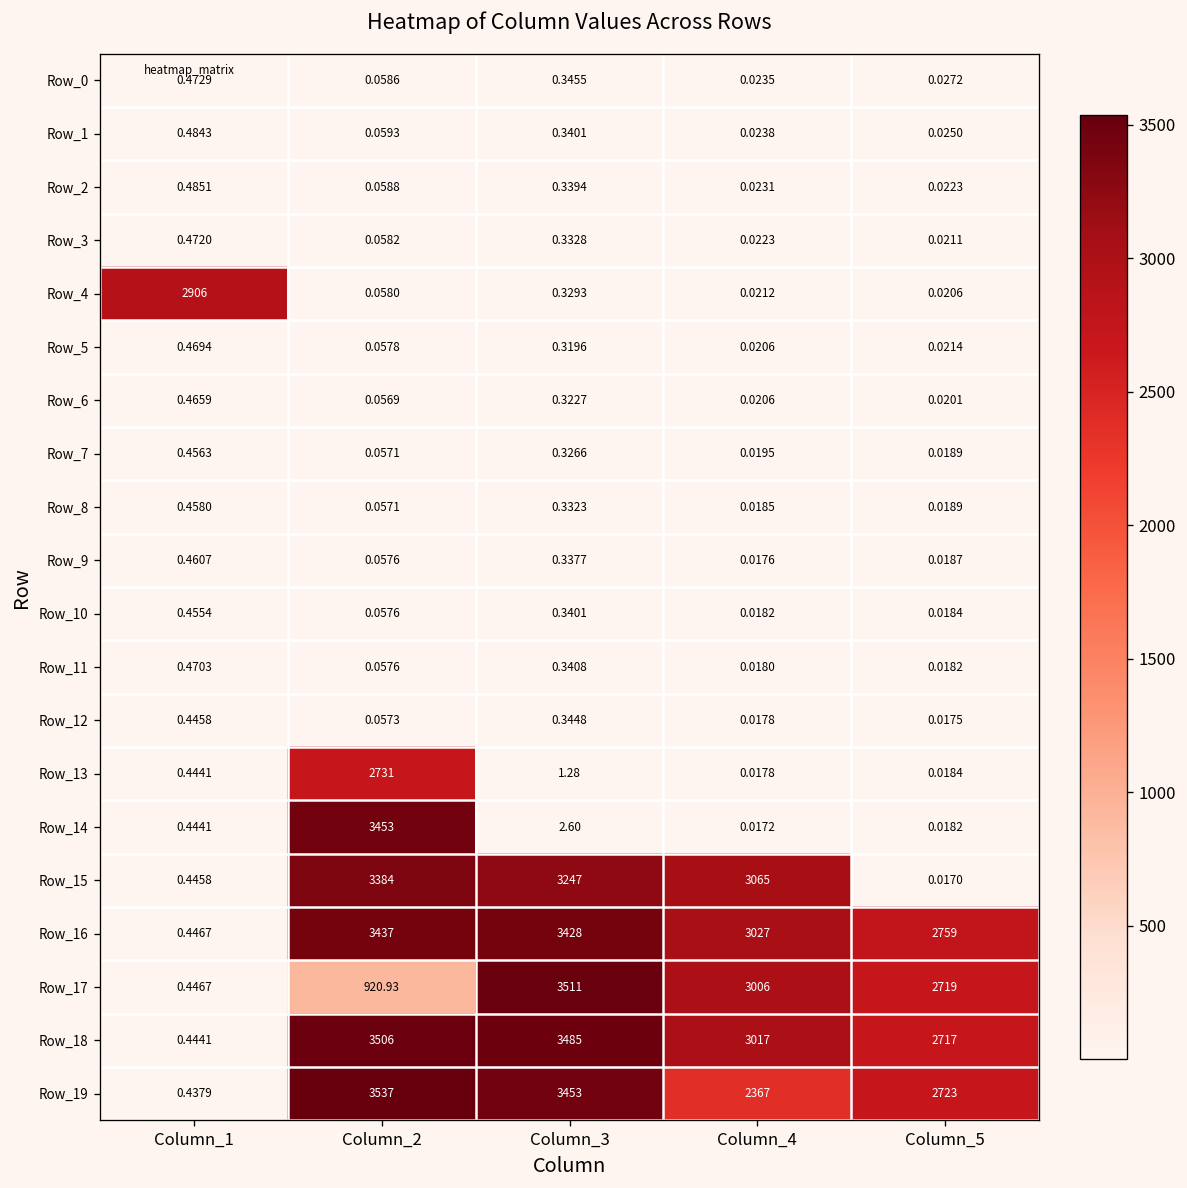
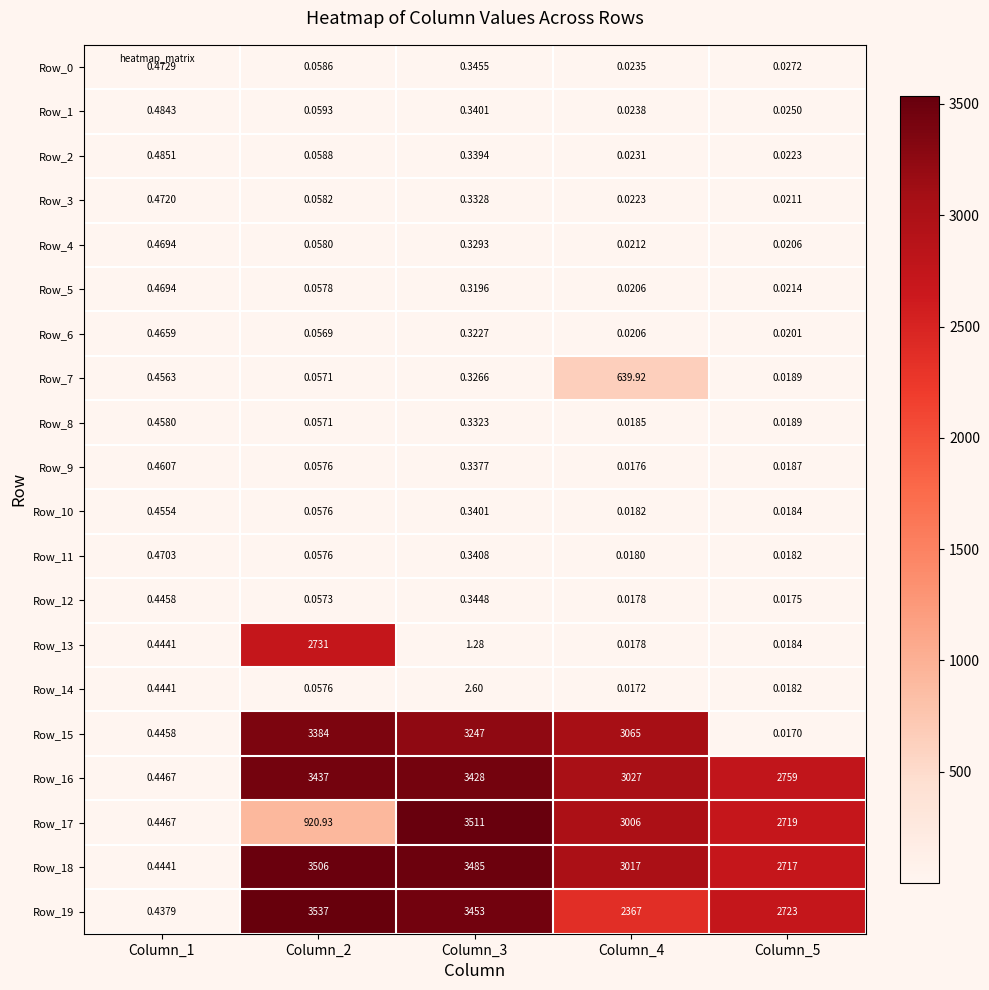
Row_4, Column_1: 2906 -> 0.4694
Row_7, Column_4: 0.0195 -> 639.92
Row_14, Column_2: 3453 -> 0.0576
